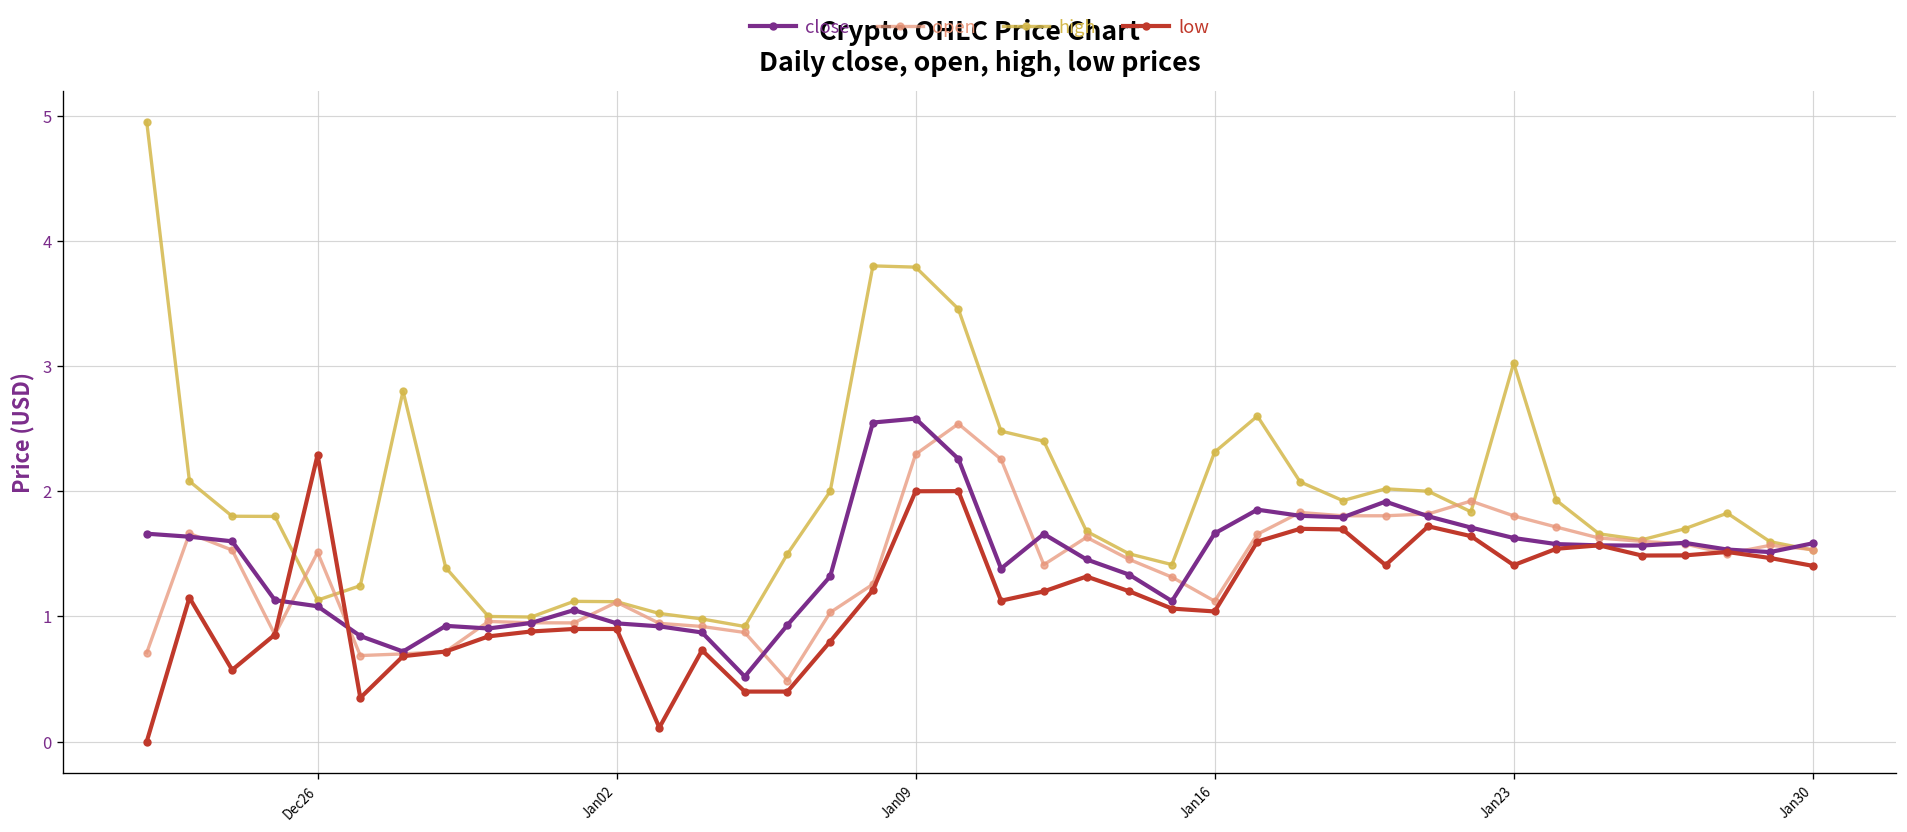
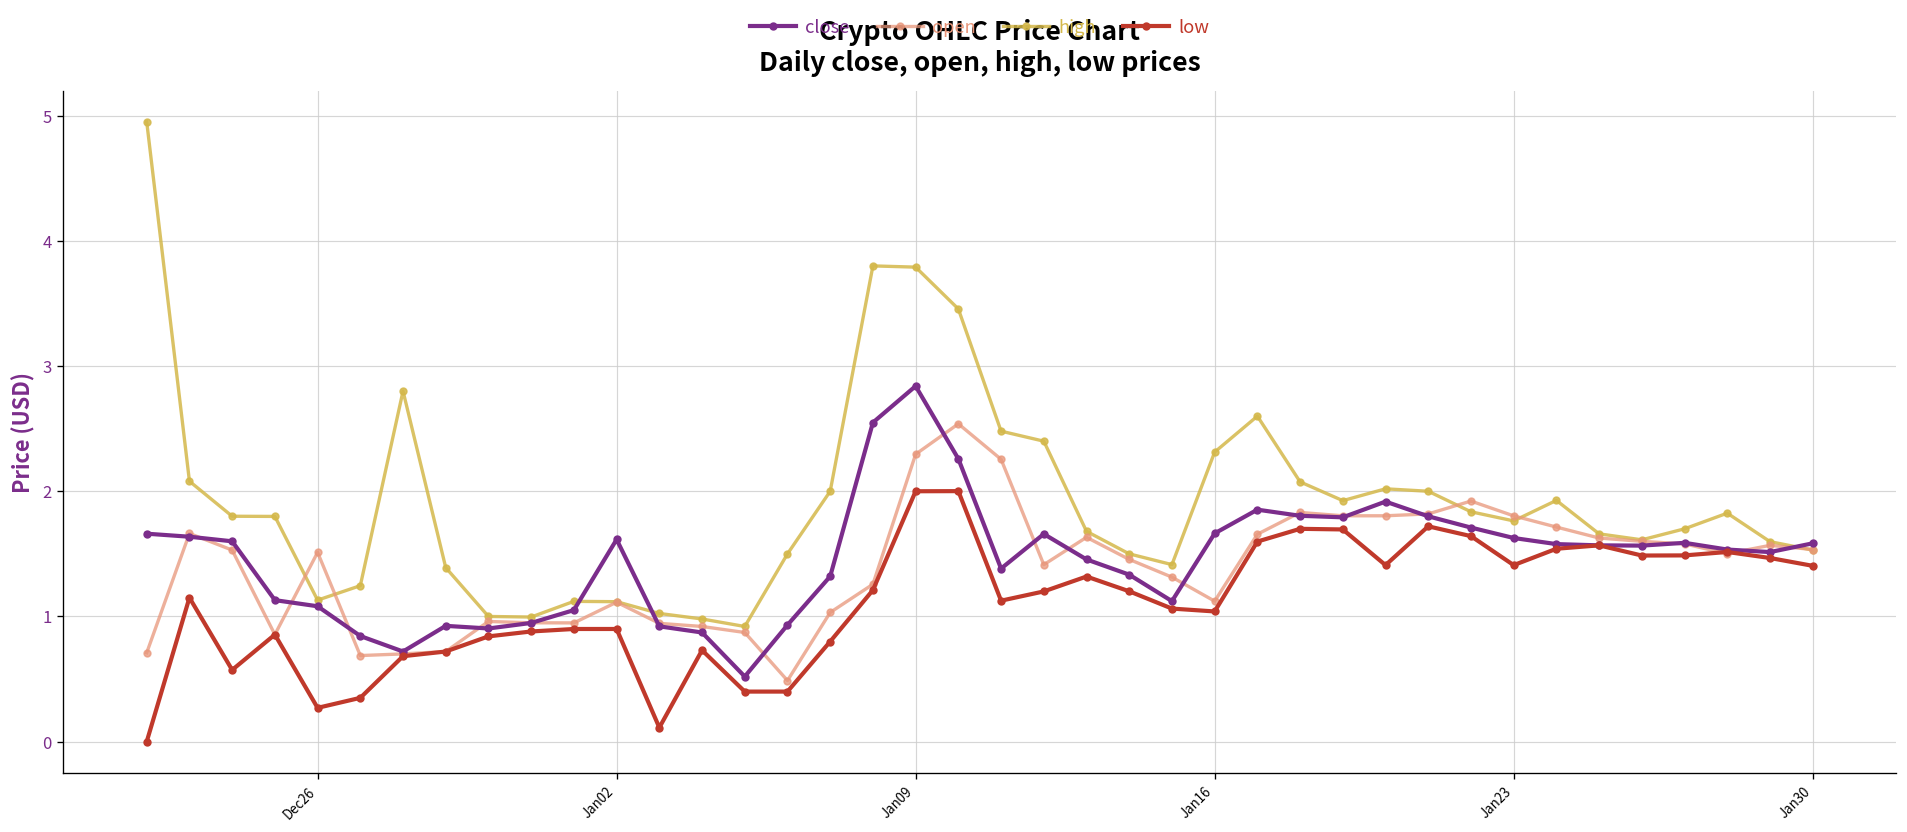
low, Dec26: 2.29 -> 0.27
close, Jan02: 0.95 -> 1.62
close, Jan09: 2.58 -> 2.84
high, Jan23: 3.02 -> 1.76
